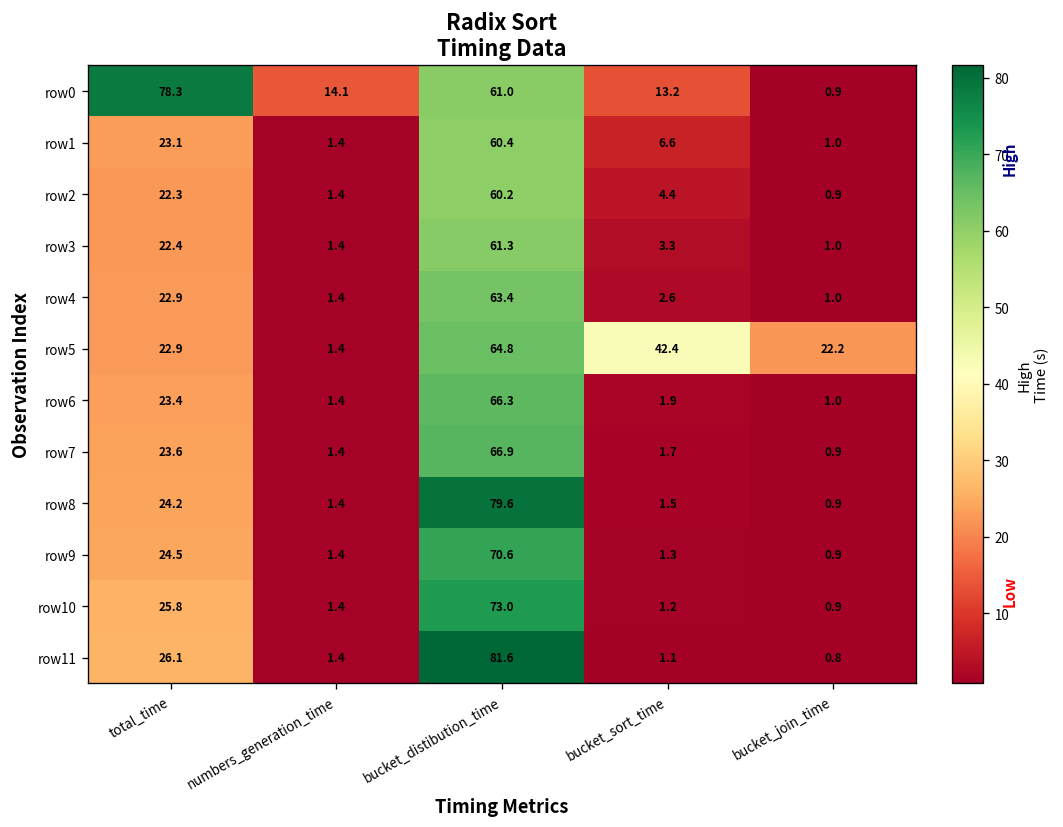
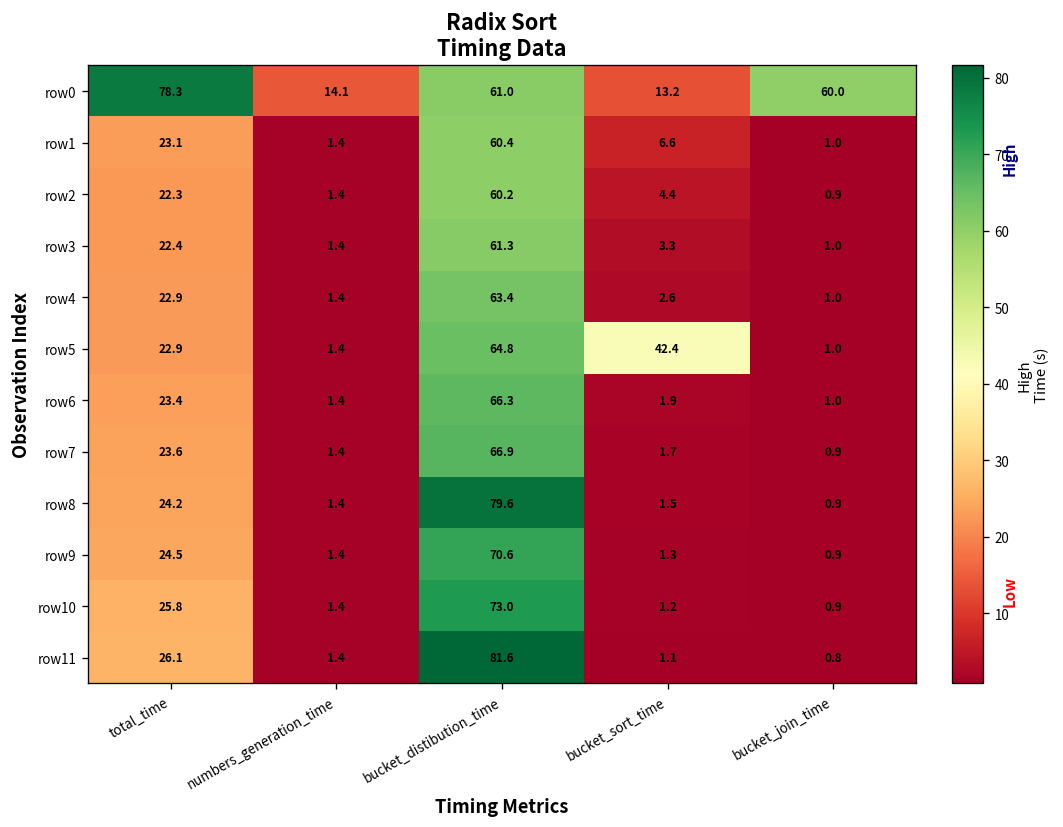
row0, bucket_join_time: 0.9 -> 60.0
row5, bucket_join_time: 22.2 -> 1.0
